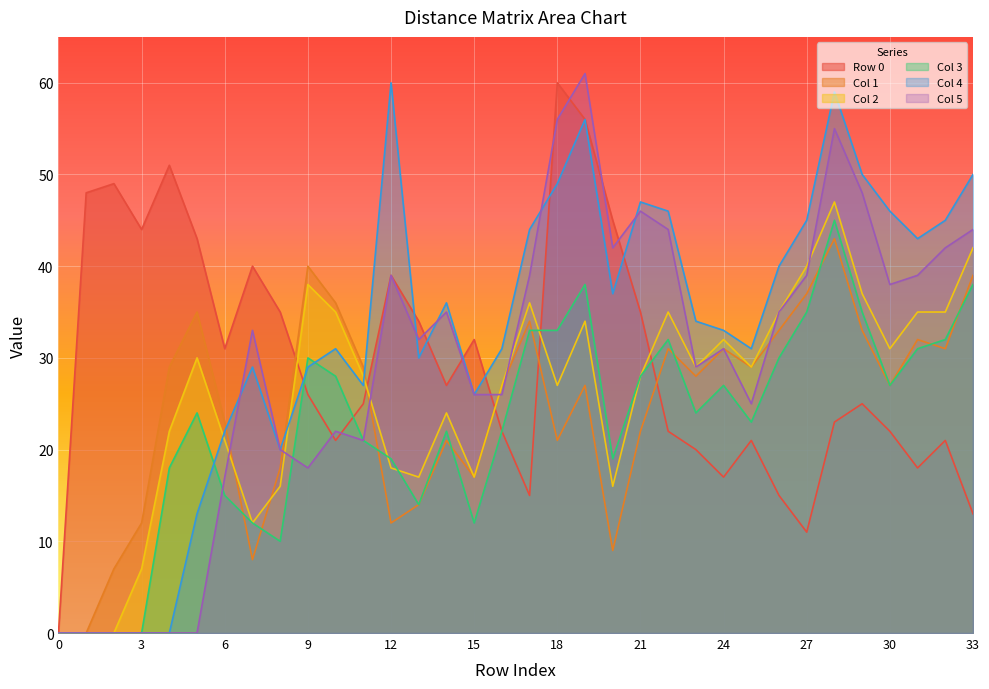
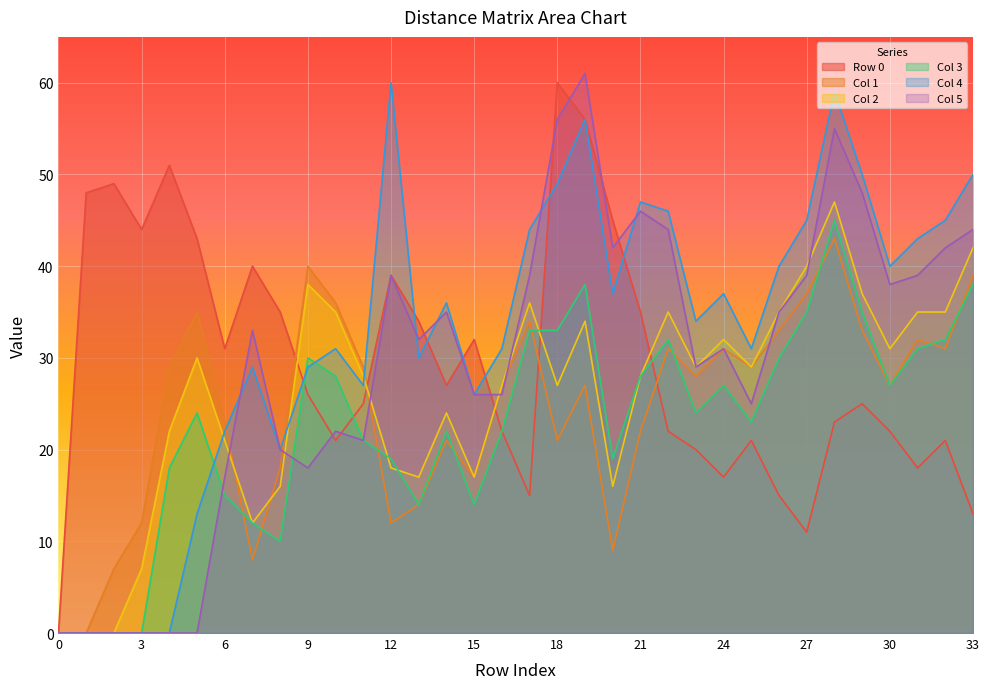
Col 3, 15: 12 -> 14
Col 4, 24: 33 -> 37
Col 4, 30: 46 -> 40
